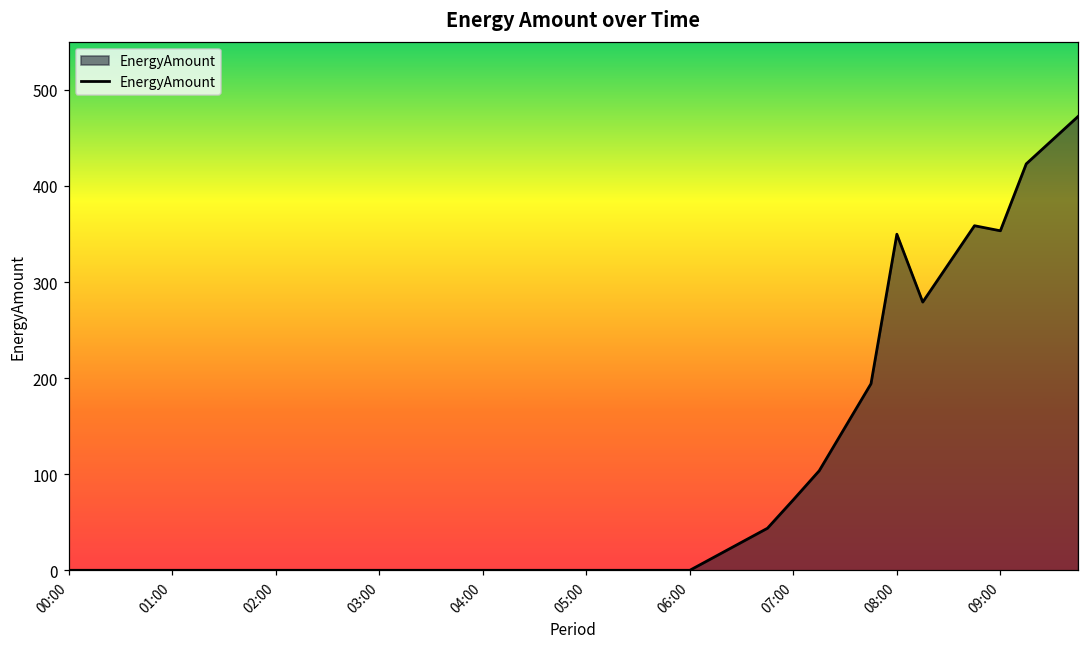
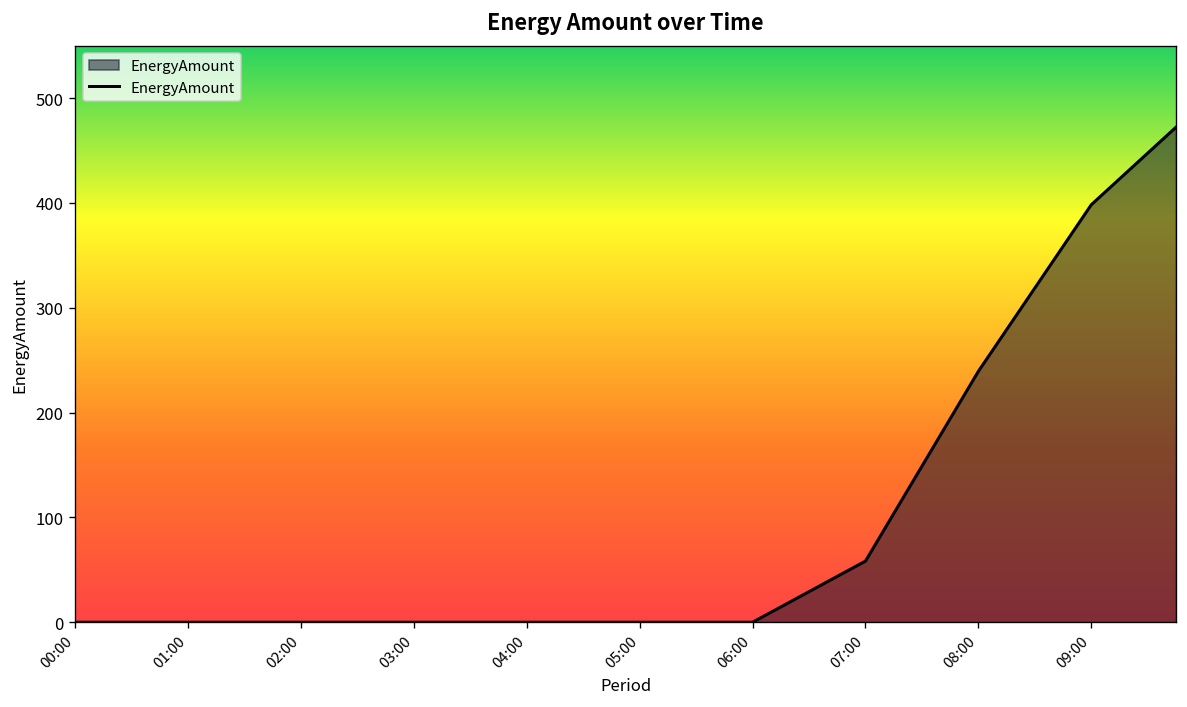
07:00: 70 -> 60
08:00: 350 -> 240
09:00: 350 -> 400
